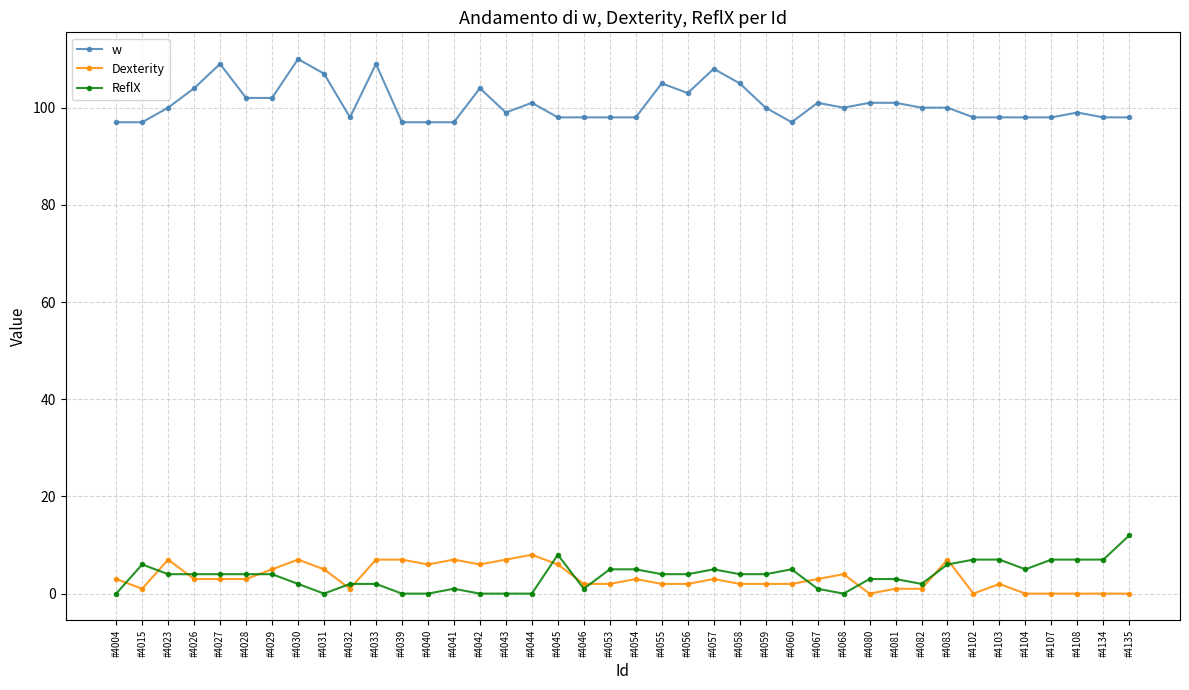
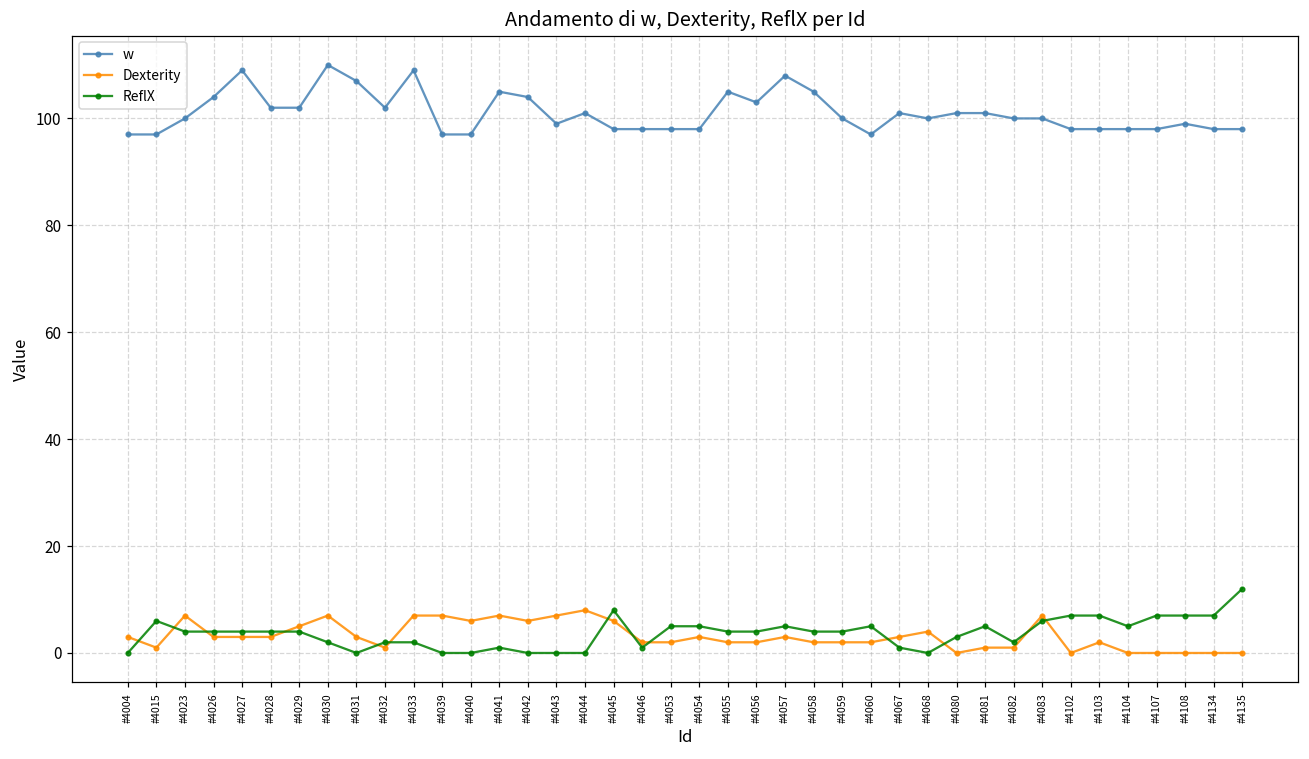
Dexterity, #4031: 5 -> 3
w, #4032: 98 -> 102
w, #4041: 97 -> 105
ReflX, #4081: 3 -> 5
